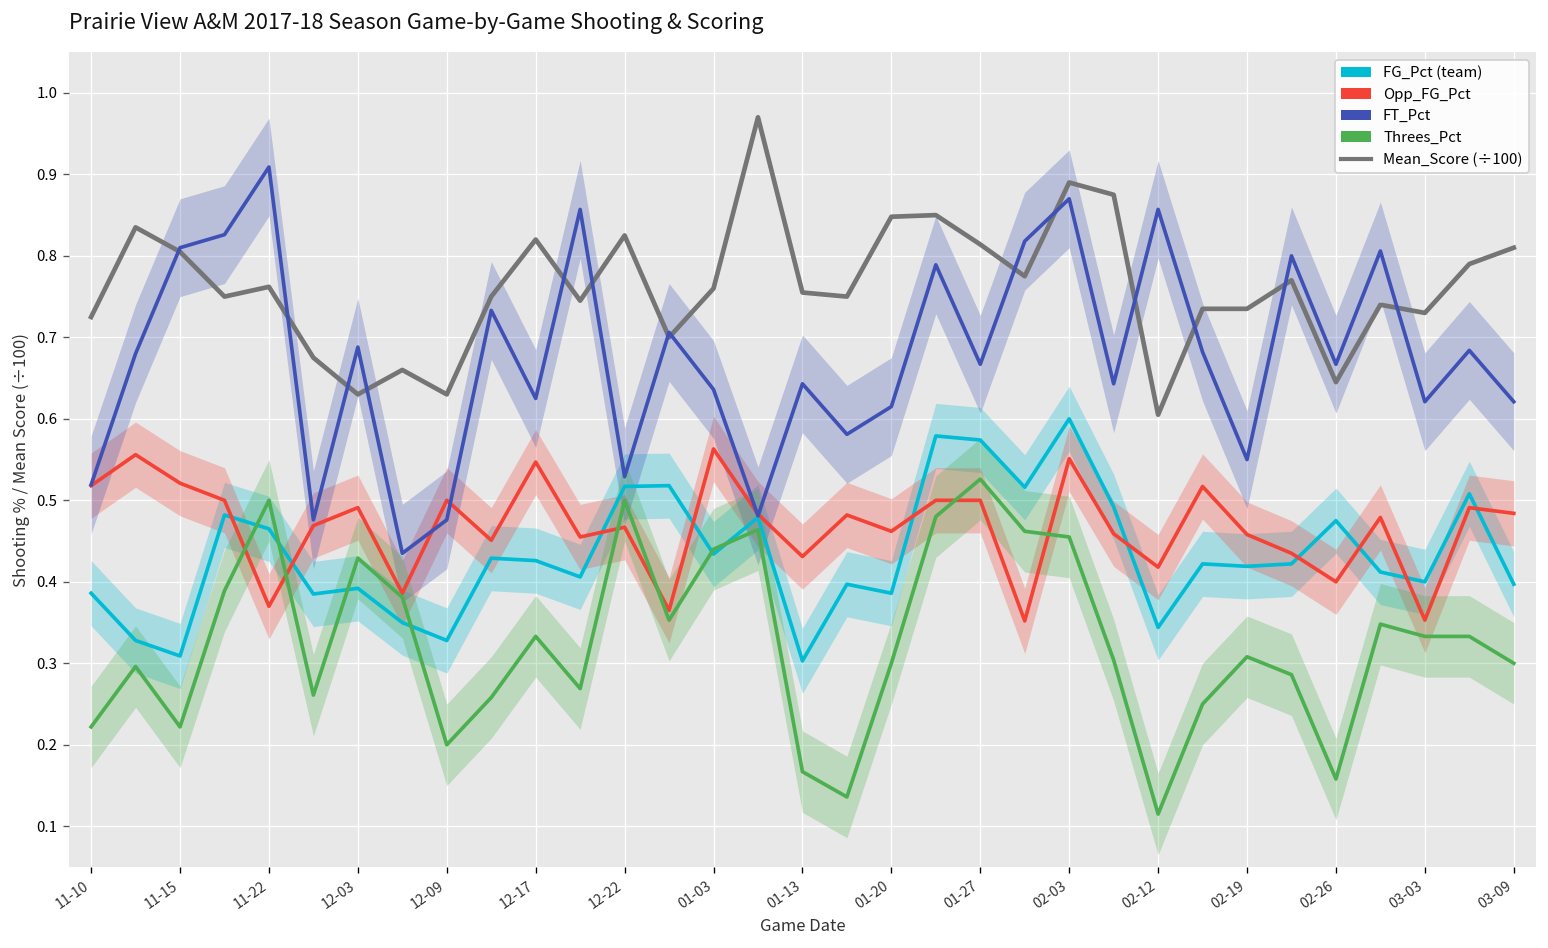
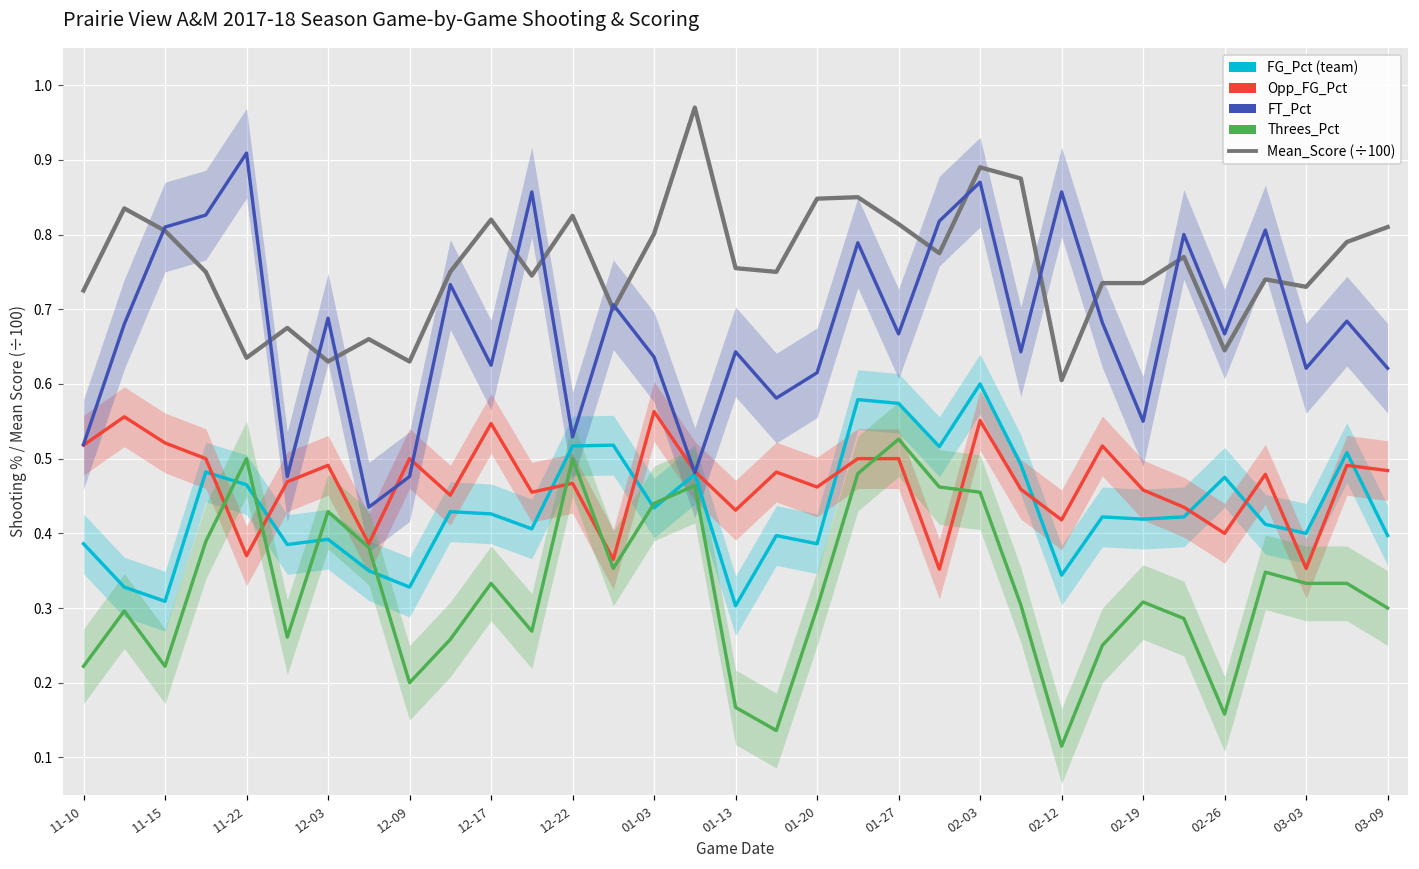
Mean_Score (÷100), 11-22: 0.76 -> 0.64
Mean_Score (÷100), 01-03: 0.76 -> 0.80
